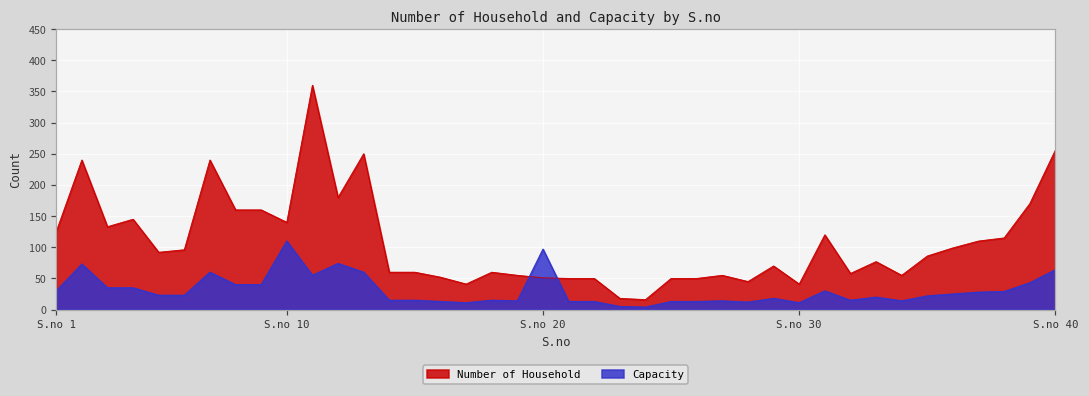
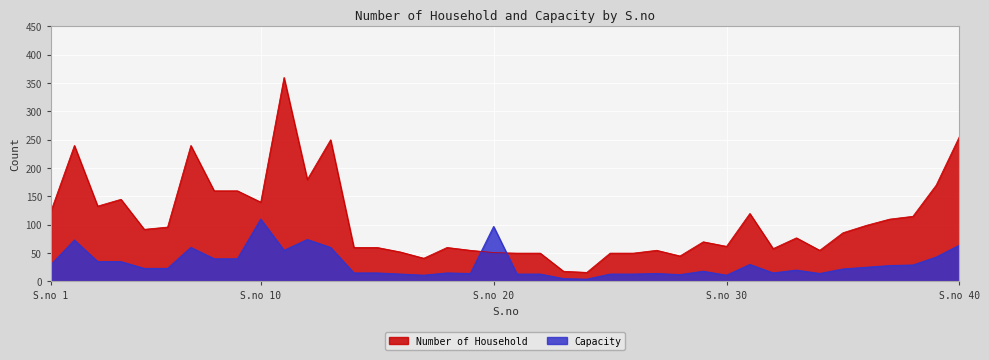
Number of Household, S.no 30: 40 -> 60
